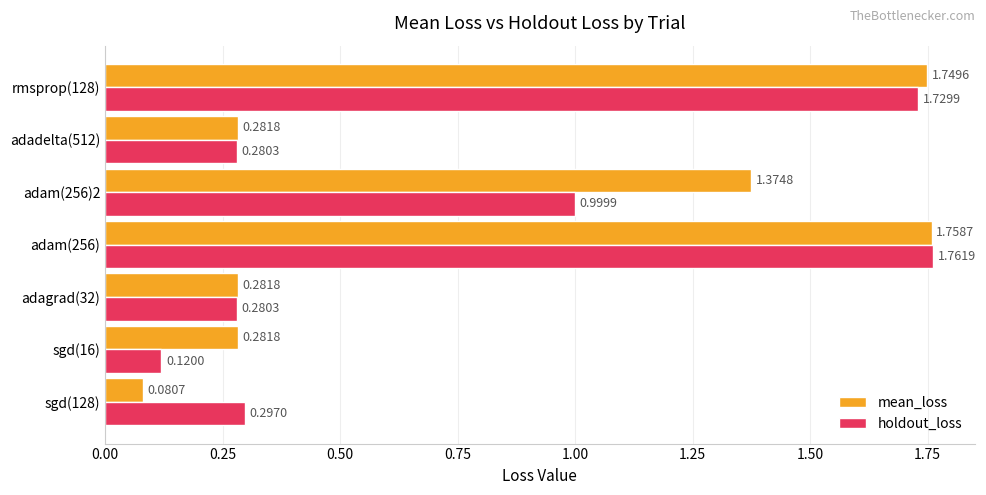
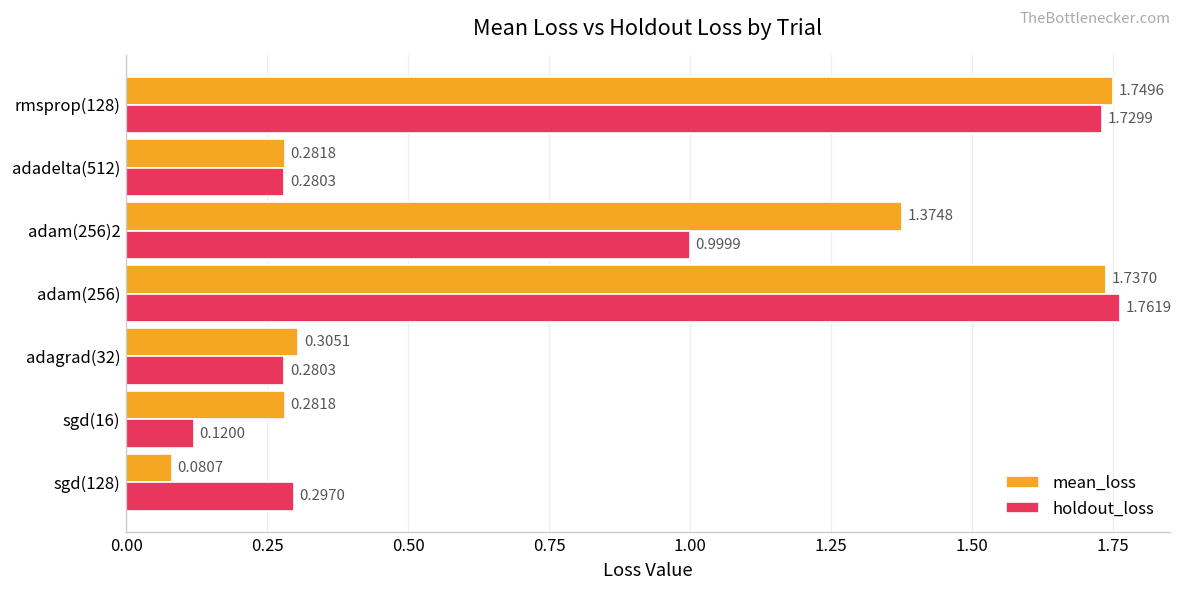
mean_loss, adam(256): 1.7587 -> 1.7370
mean_loss, adagrad(32): 0.2818 -> 0.3051
